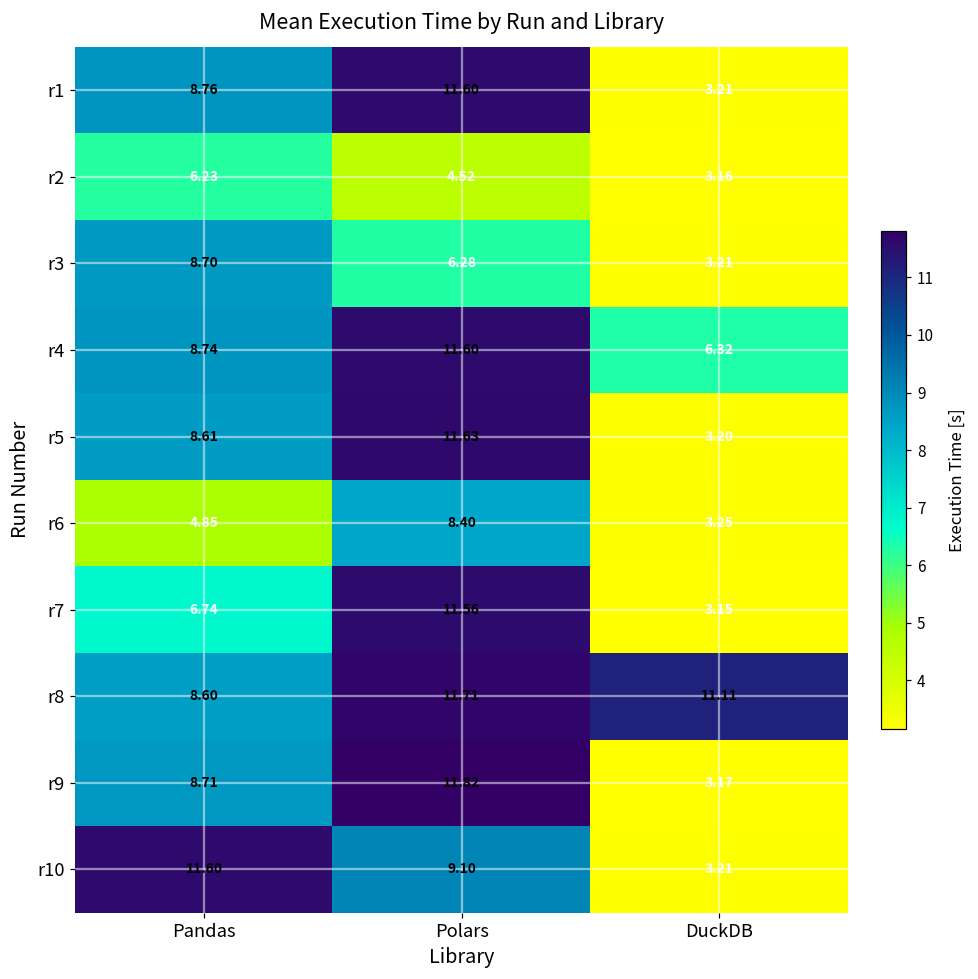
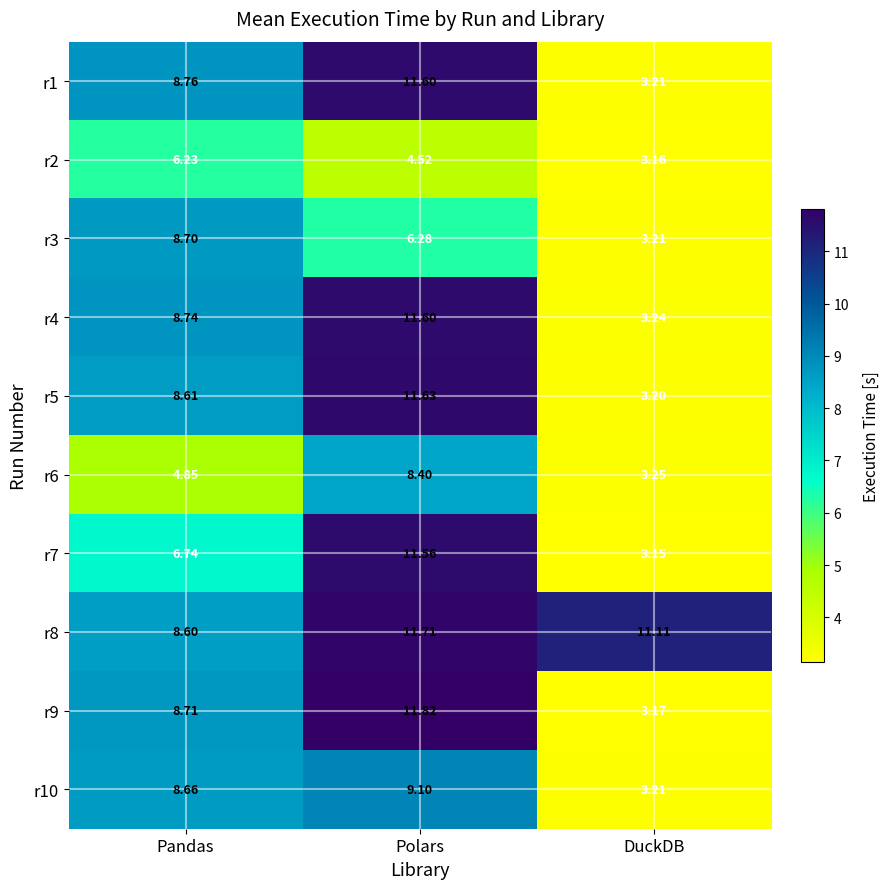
r4, DuckDB: 6.32 -> 3.24
r10, Pandas: 11.60 -> 8.66
